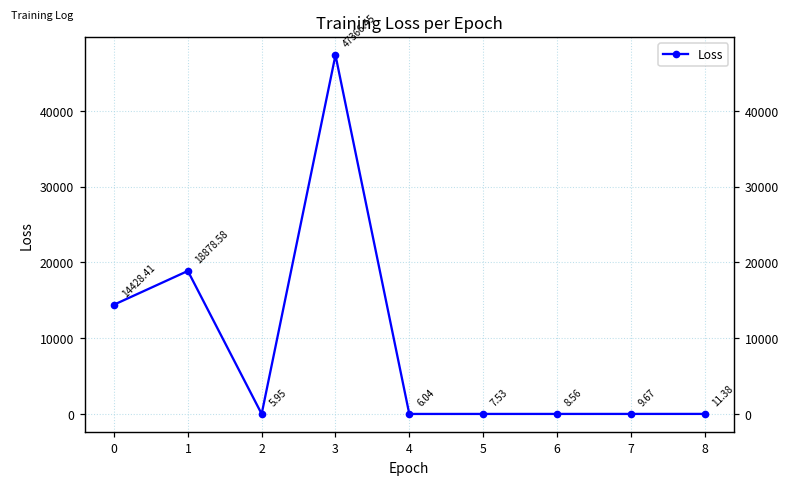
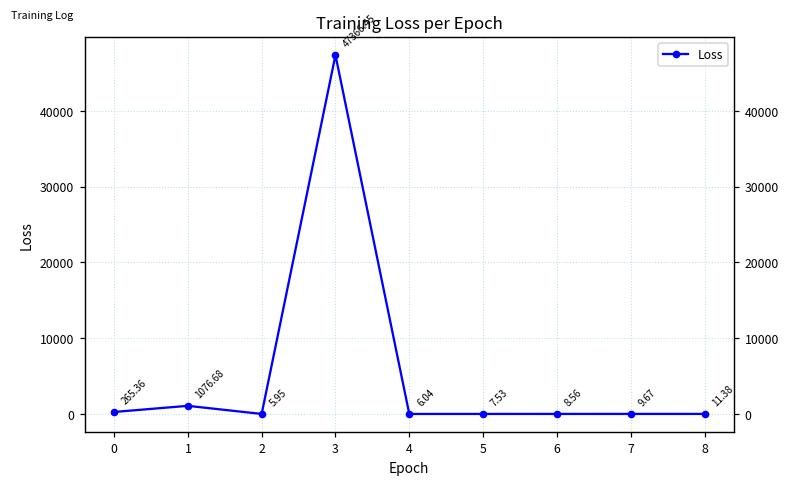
0: 14428.41 -> 265.36
1: 18878.58 -> 1076.68
